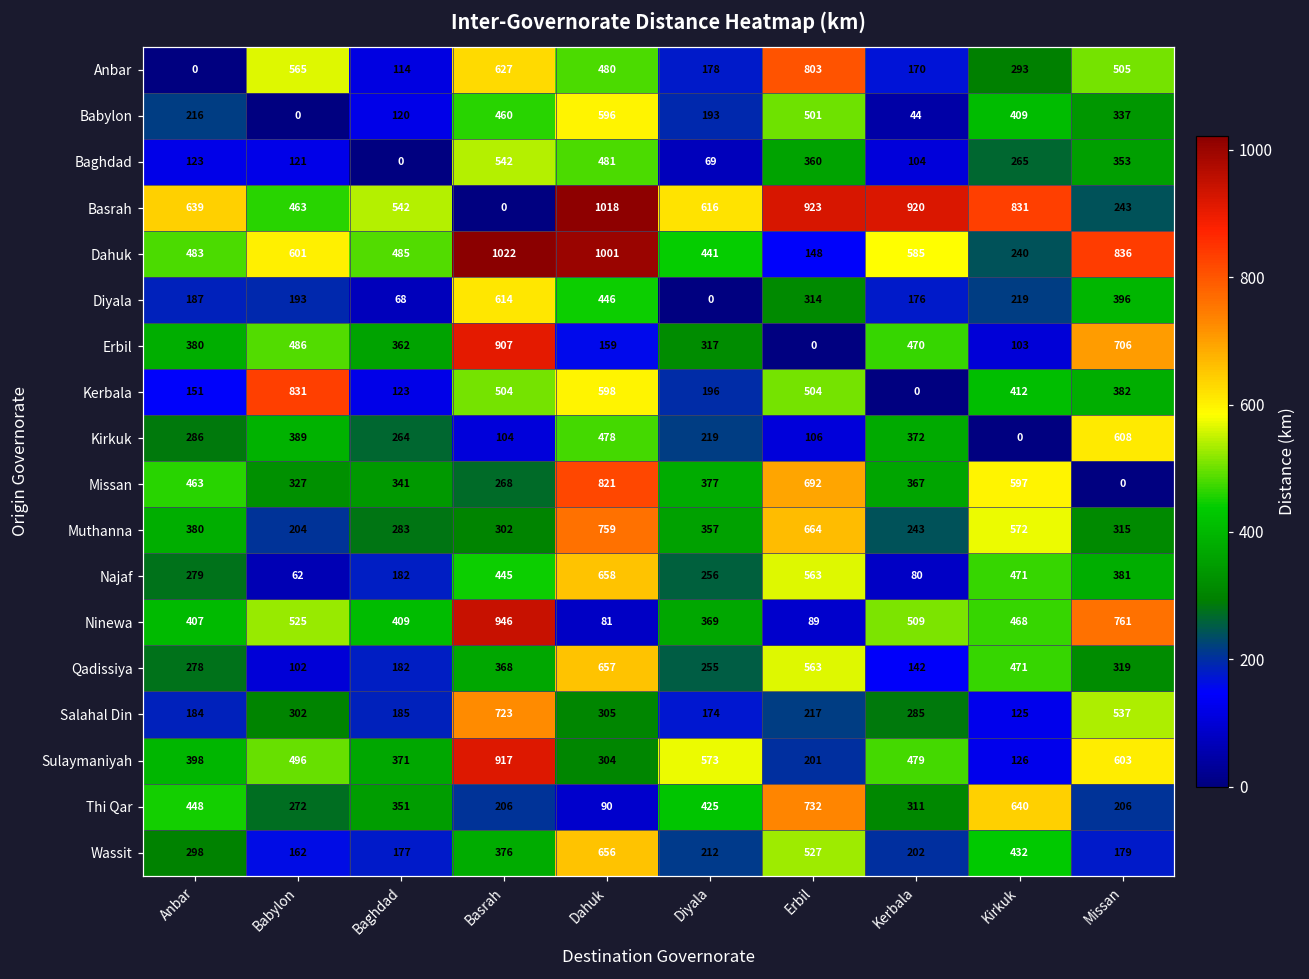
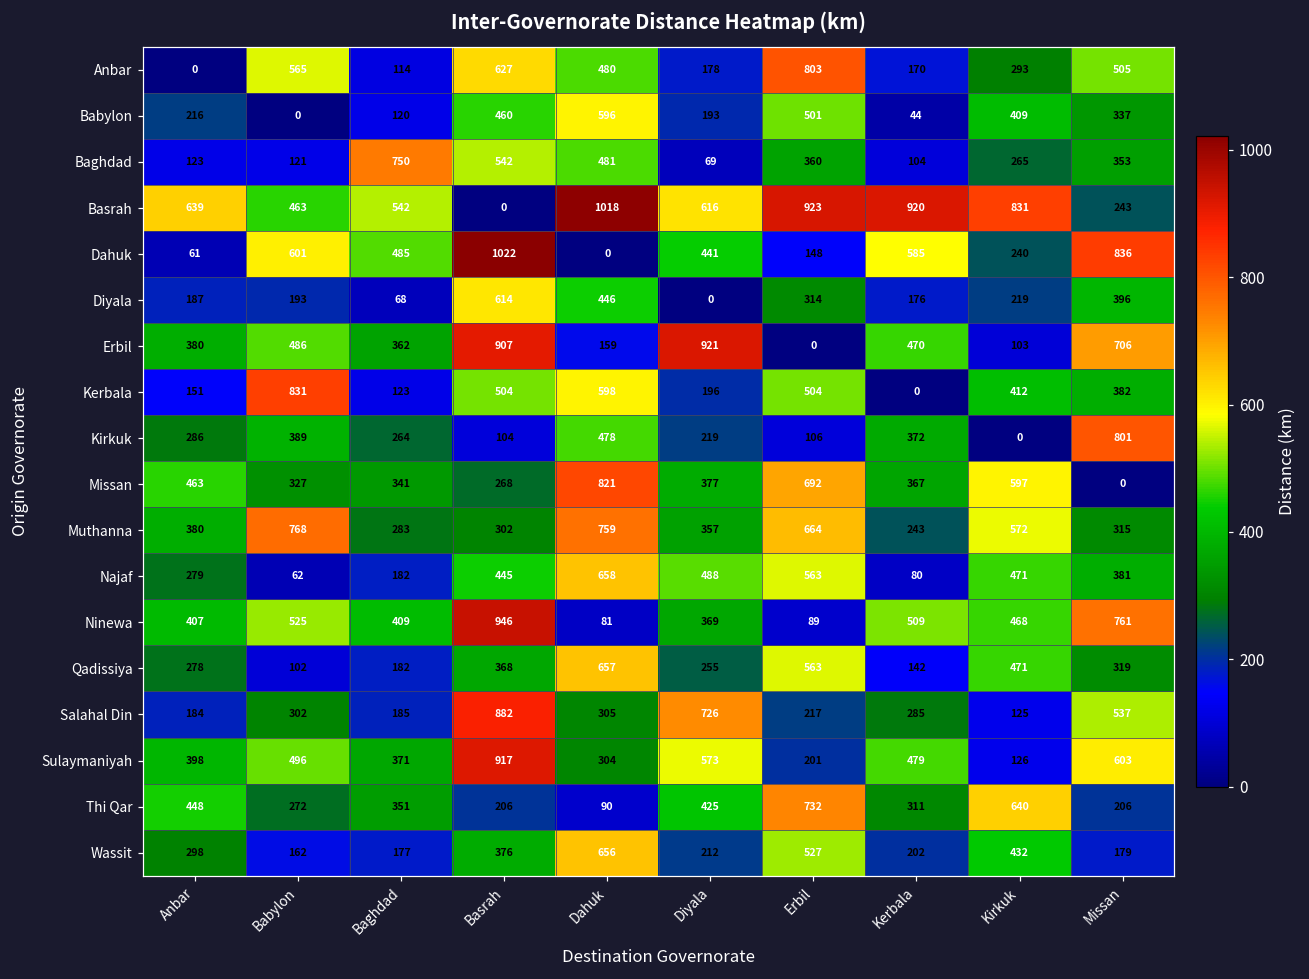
Baghdad, Baghdad: 0 -> 750
Dahuk, Anbar: 483 -> 61
Dahuk, Dahuk: 1001 -> 0
Erbil, Diyala: 317 -> 921
Kirkuk, Missan: 608 -> 801
Muthanna, Babylon: 204 -> 768
Najaf, Diyala: 256 -> 488
Salahal Din, Basrah: 723 -> 882
Salahal Din, Diyala: 174 -> 726
